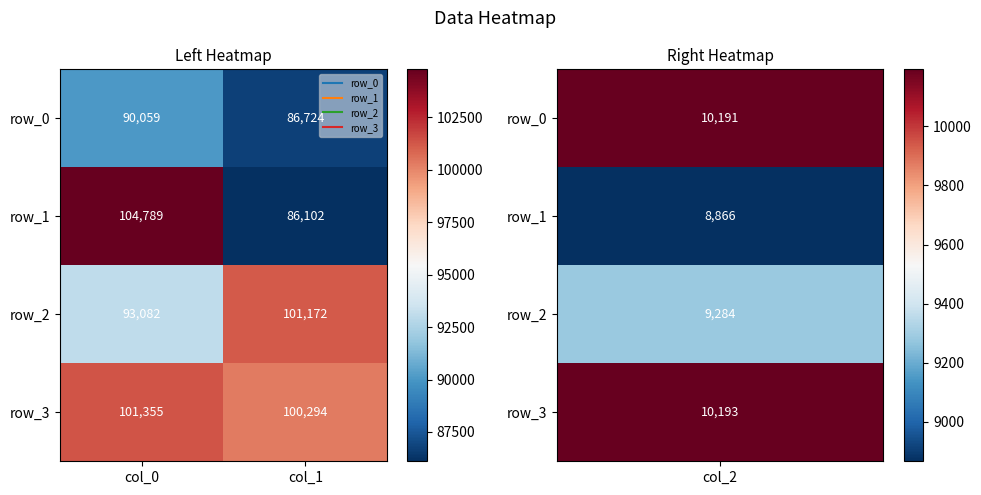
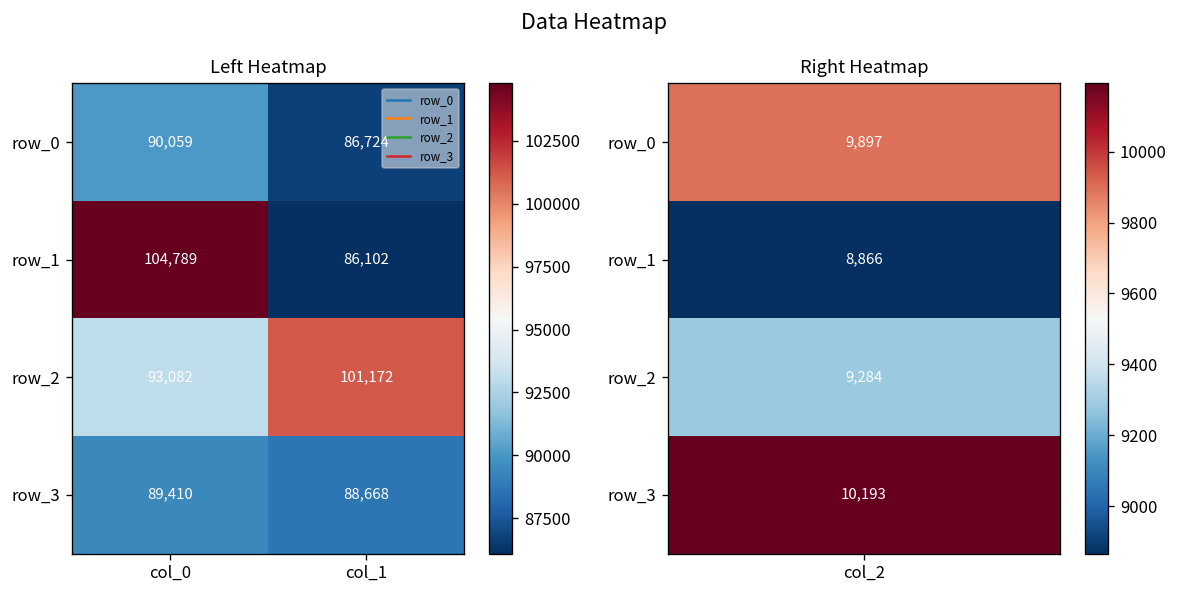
Left Heatmap, row_3, col_0: 101,355 -> 89,410
Left Heatmap, row_3, col_1: 100,294 -> 88,668
Right Heatmap, row_0, col_2: 10,191 -> 9,897
